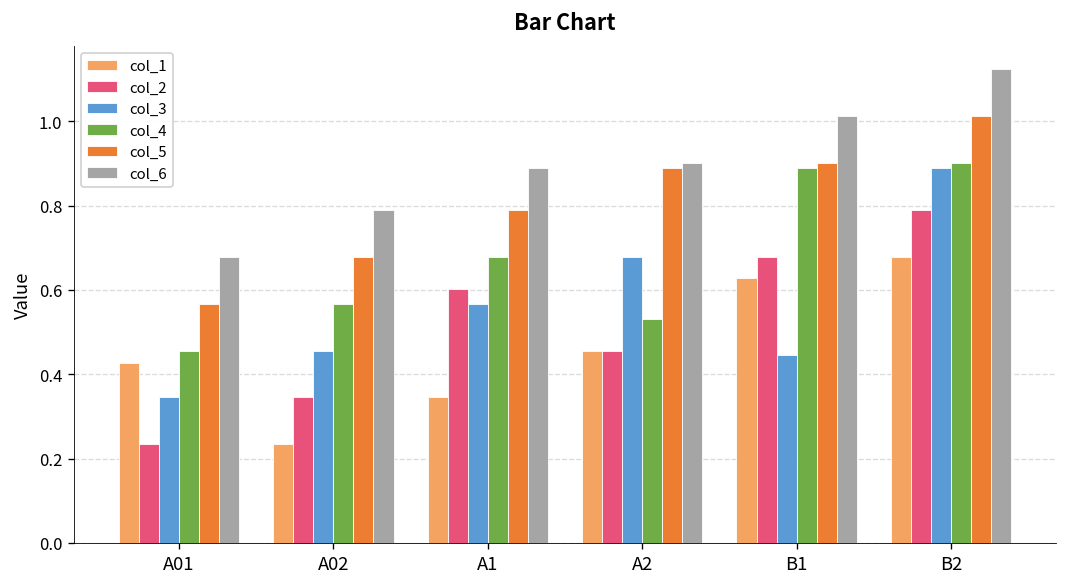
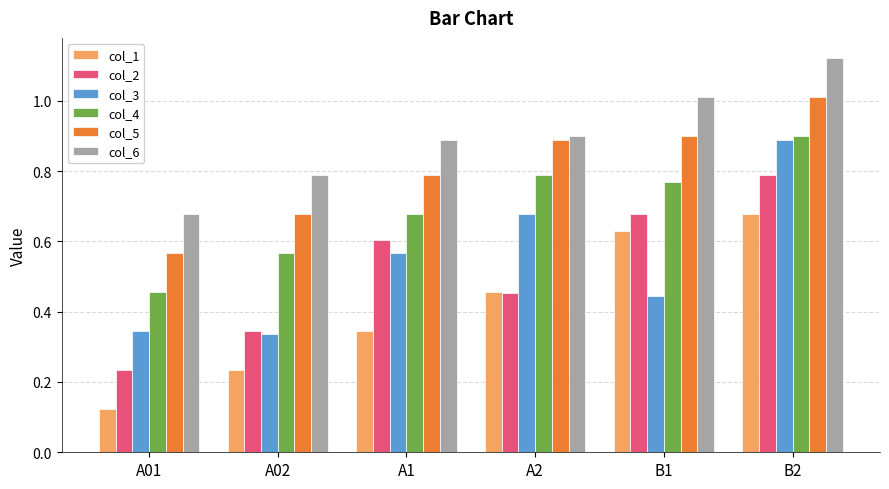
col_1, A01: 0.43 -> 0.12
col_3, A02: 0.46 -> 0.34
col_4, A2: 0.53 -> 0.79
col_4, B1: 0.89 -> 0.77
